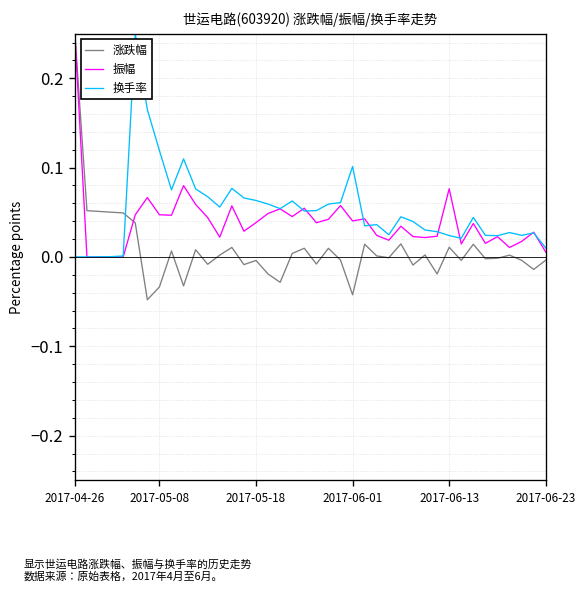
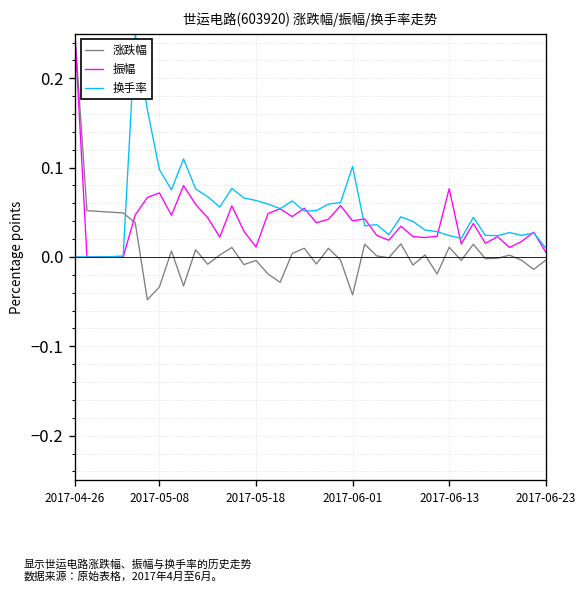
振幅, 2017-05-08: 0.05 -> 0.07
换手率, 2017-05-08: 0.12 -> 0.10
振幅, 2017-05-18: 0.04 -> 0.01
